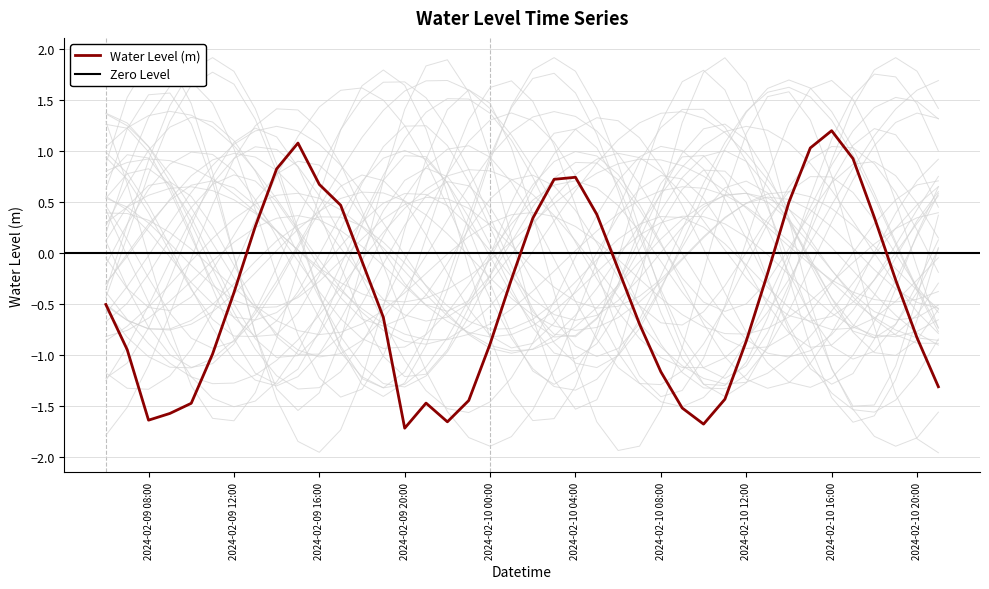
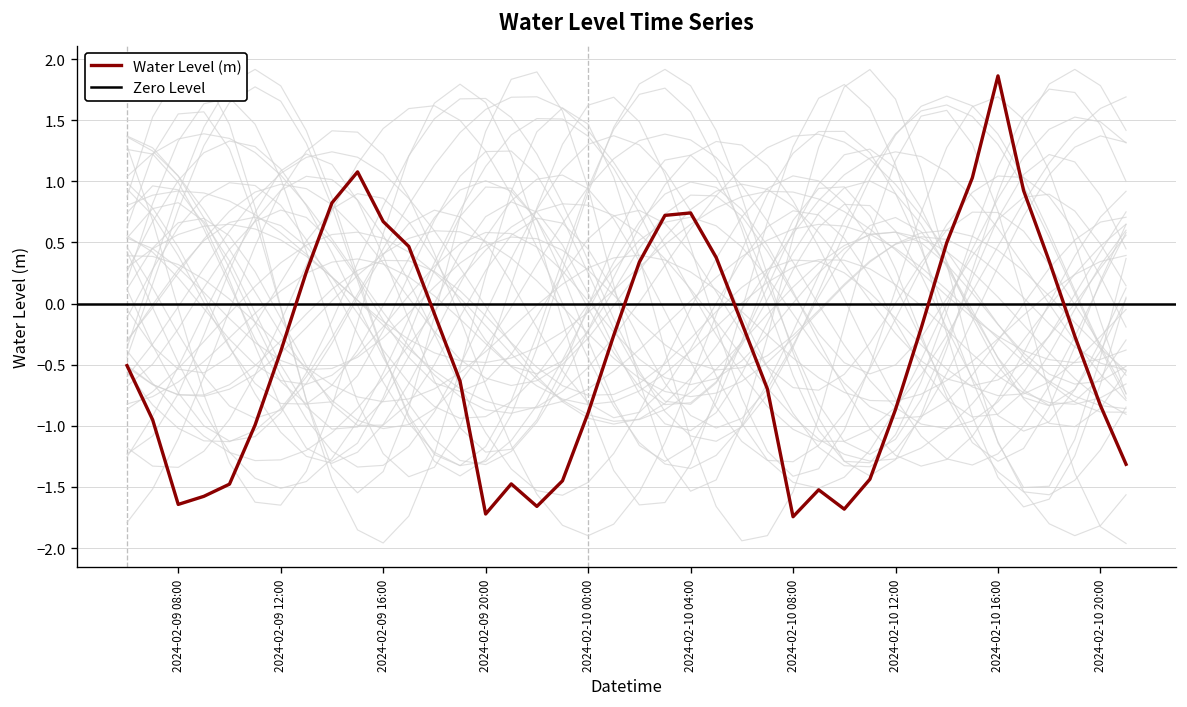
Water Level (m), 2024-02-10 08:00: -1.17 -> -1.74
Water Level (m), 2024-02-10 16:00: 1.20 -> 1.86
